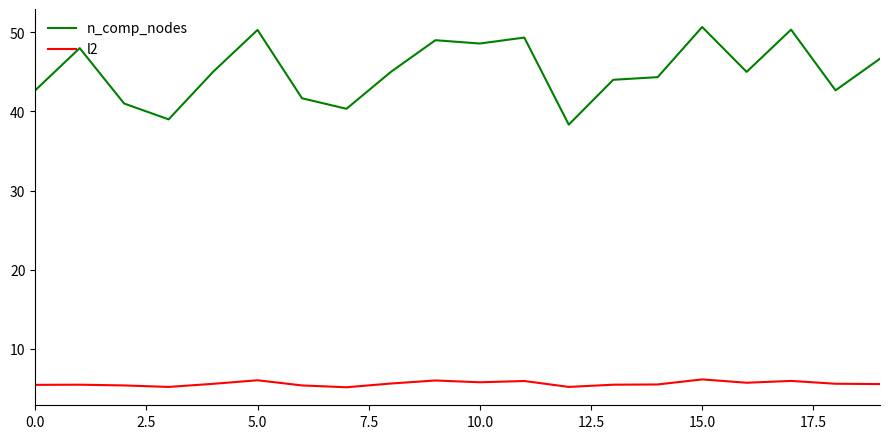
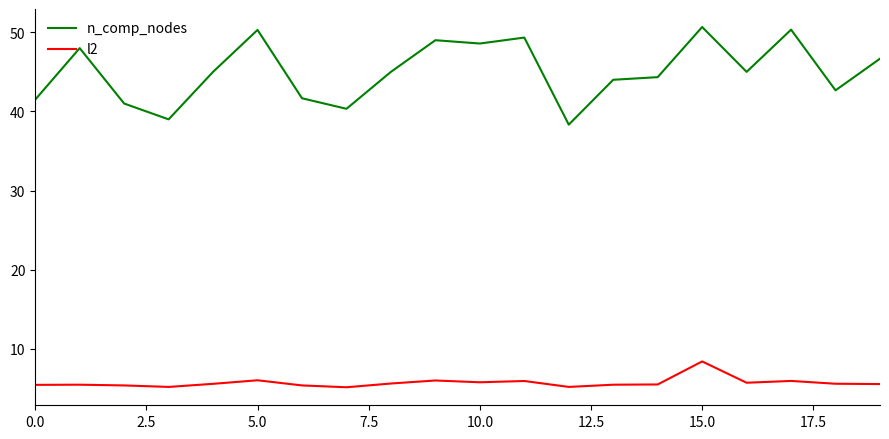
n_comp_nodes, 0.0: 43 -> 41
l2, 15.0: 6 -> 8
